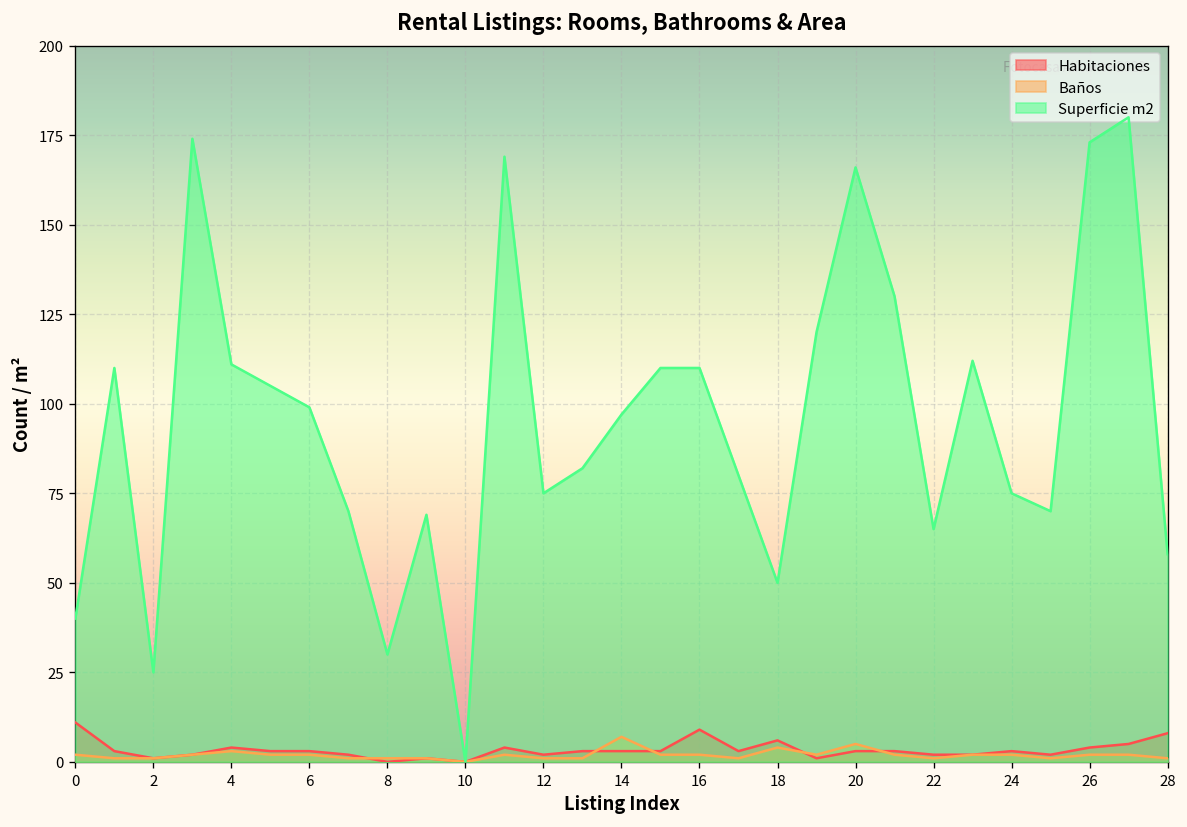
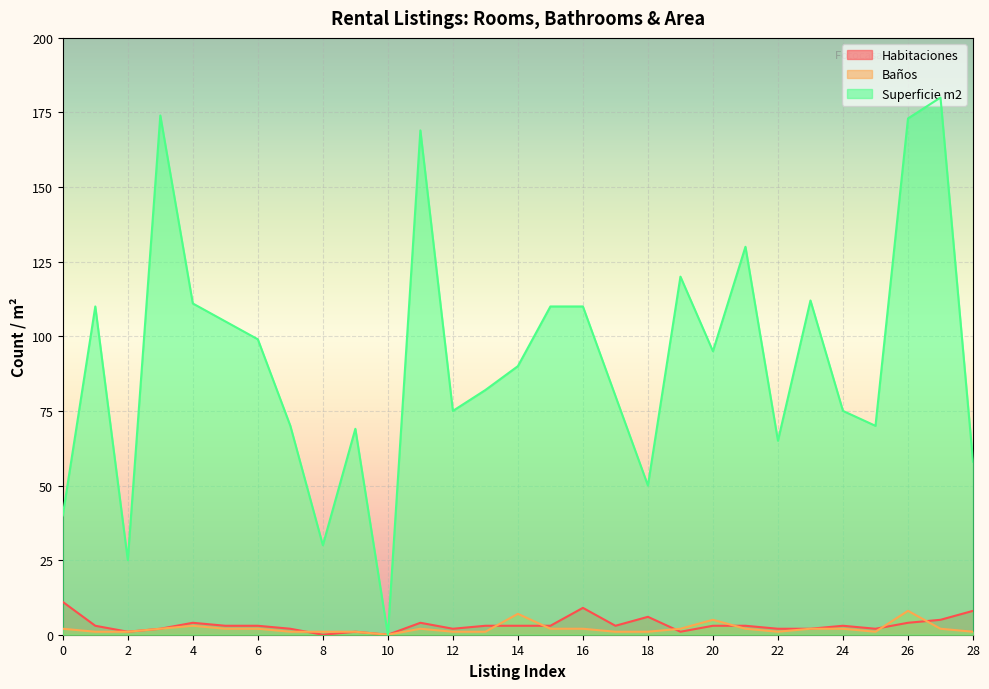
Superficie m2, 14: 97 -> 90
Baños, 18: 4 -> 1
Superficie m2, 20: 166 -> 95
Baños, 26: 2 -> 8
